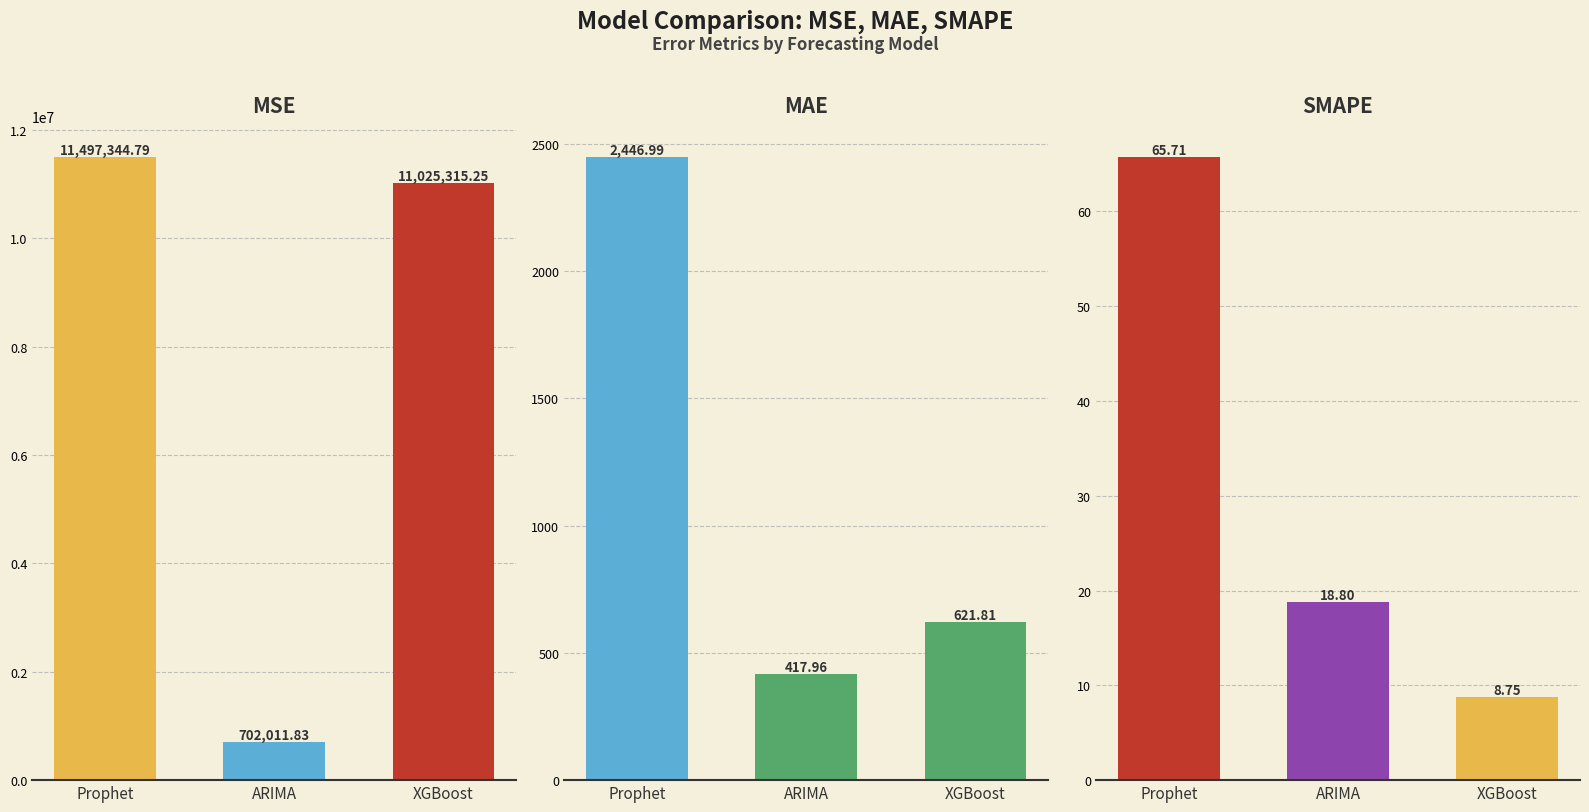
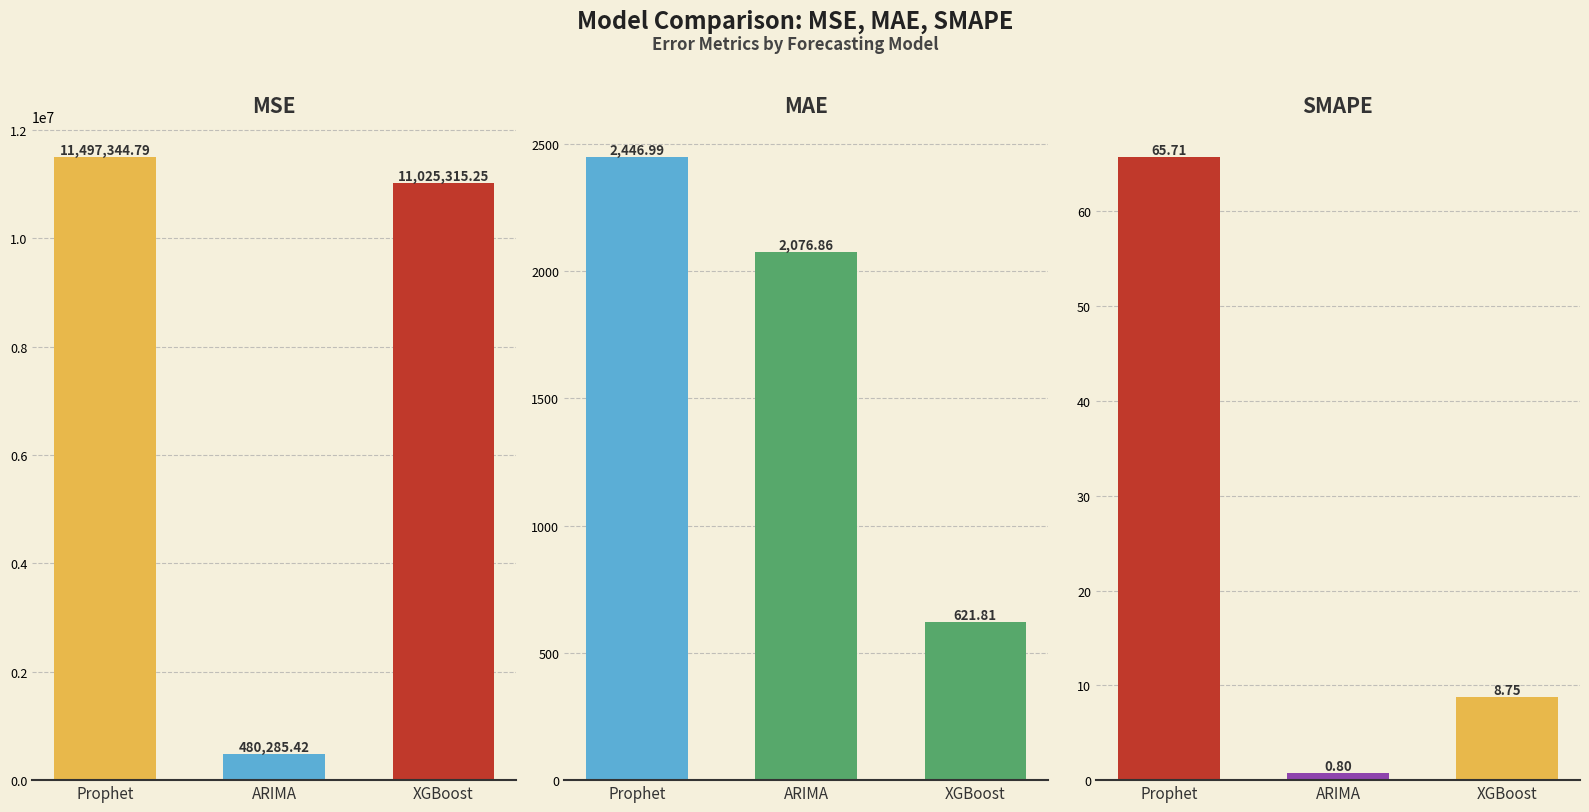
MSE, ARIMA: 702,011.83 -> 480,285.42
MAE, ARIMA: 417.96 -> 2,076.86
SMAPE, ARIMA: 18.80 -> 0.80
